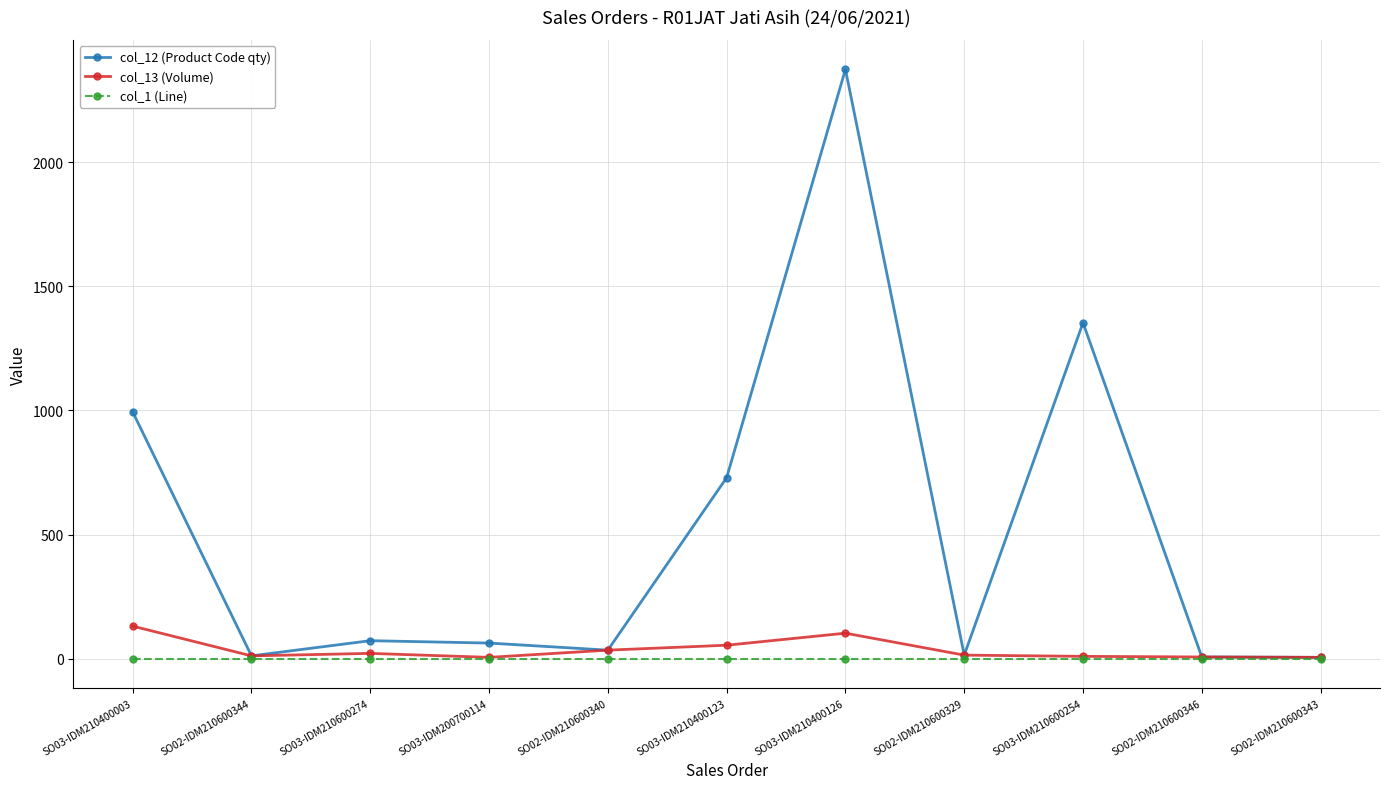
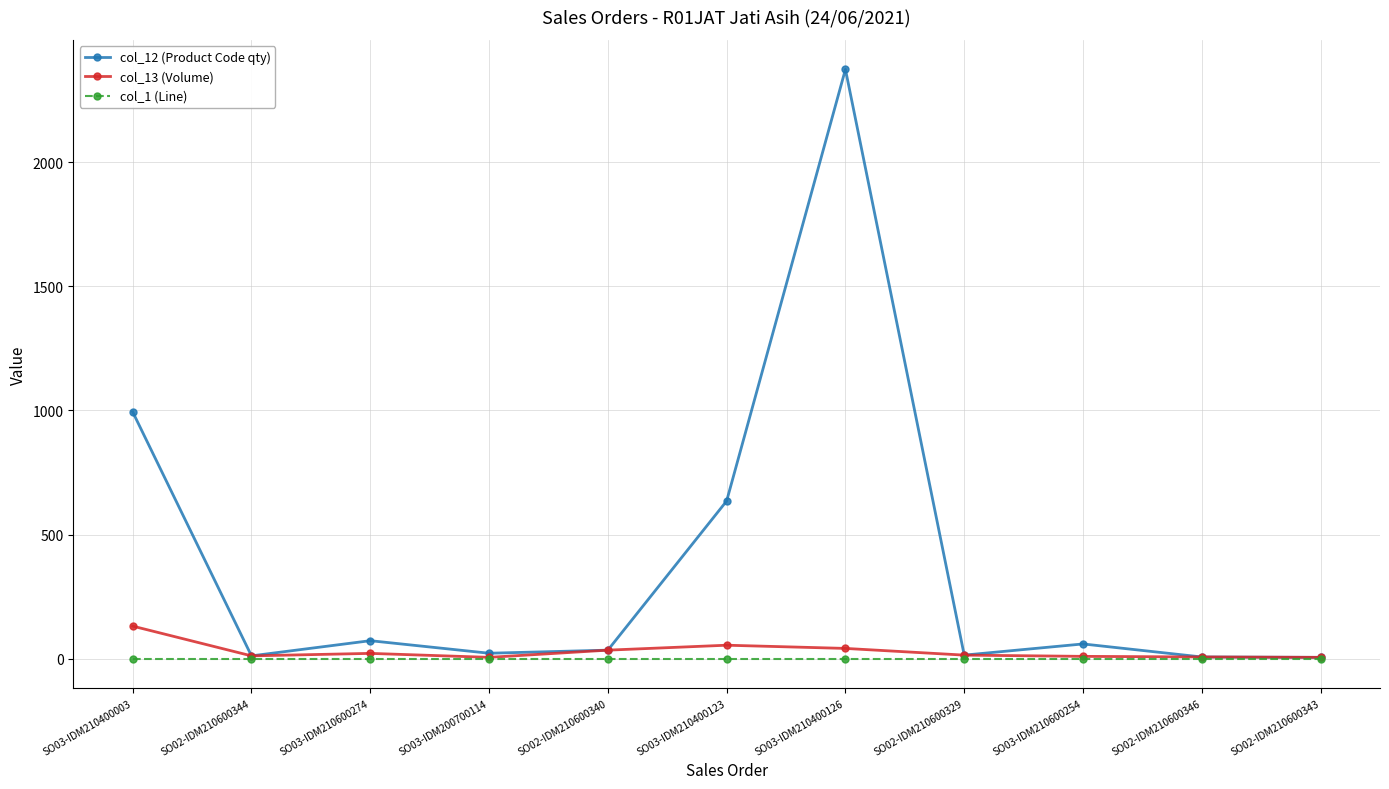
col_12 (Product Code qty), SO03-IDM200700114: 60 -> 20
col_12 (Product Code qty), SO03-IDM210400123: 730 -> 640
col_13 (Volume), SO03-IDM210400126: 100 -> 40
col_12 (Product Code qty), SO03-IDM210600254: 1350 -> 60
